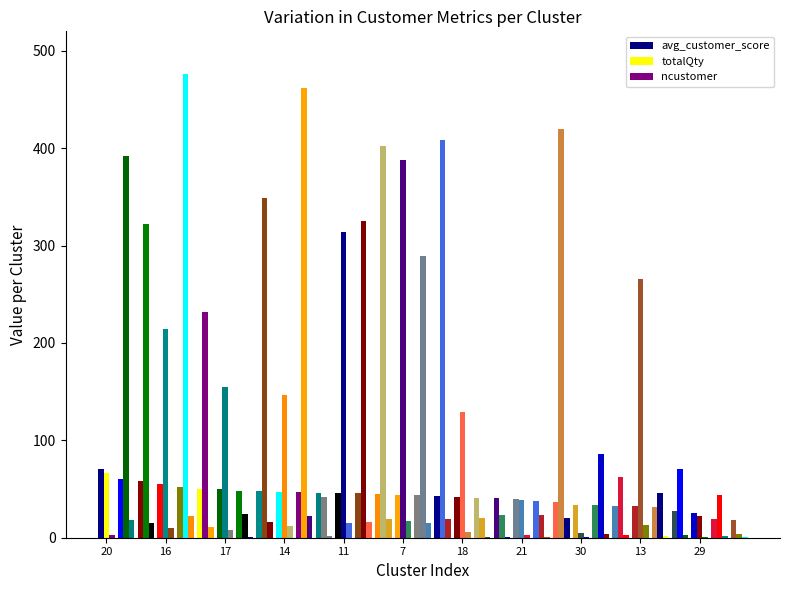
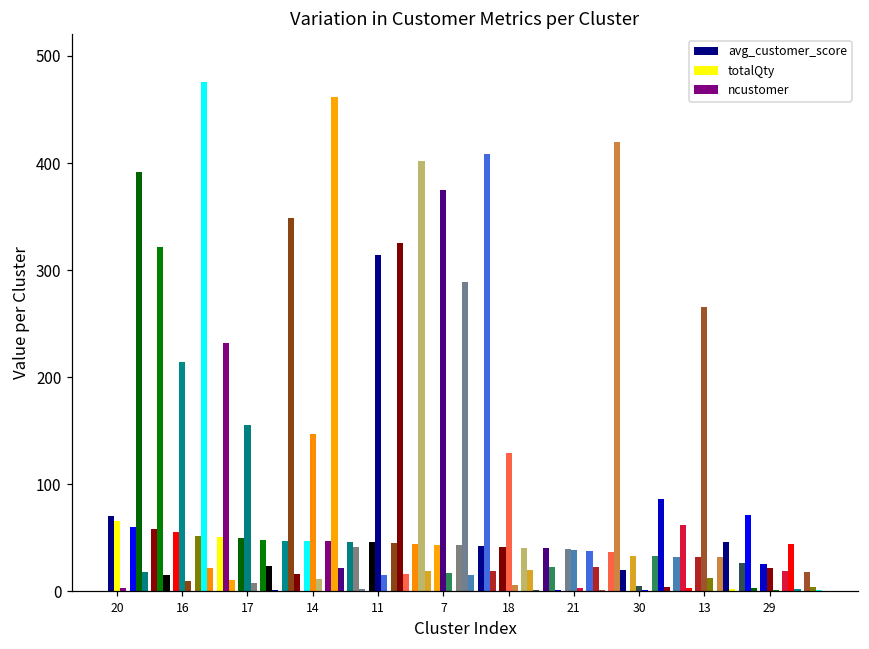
totalQty, 7: 390 -> 380
